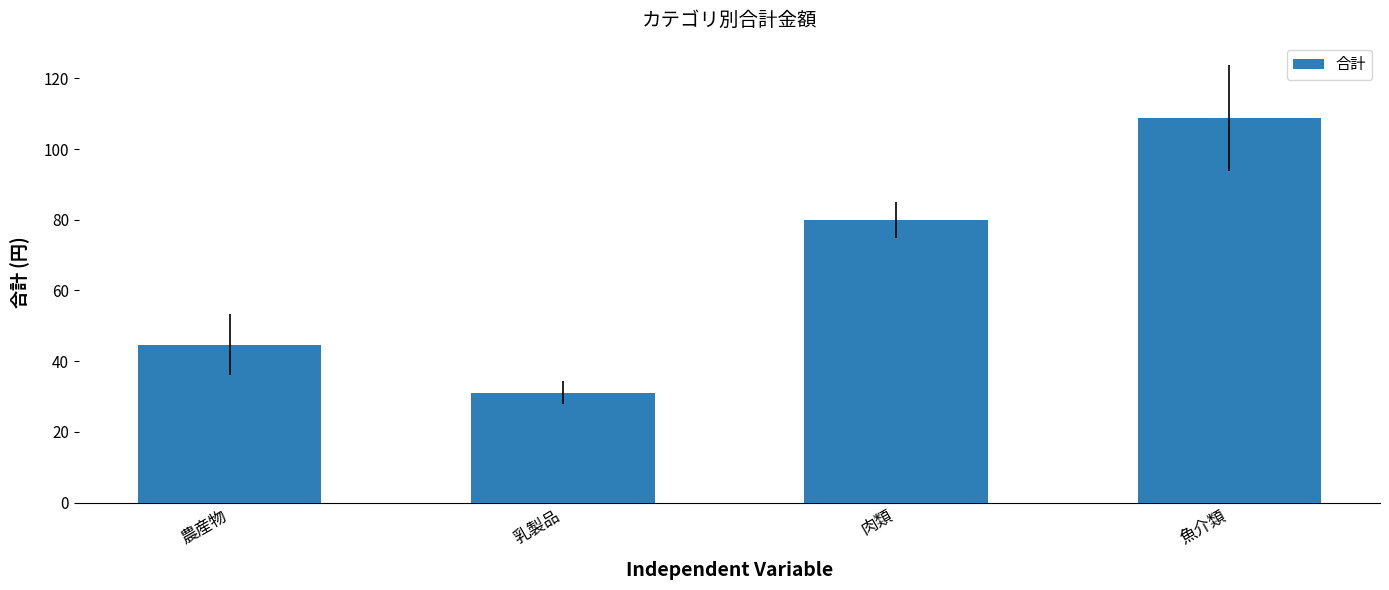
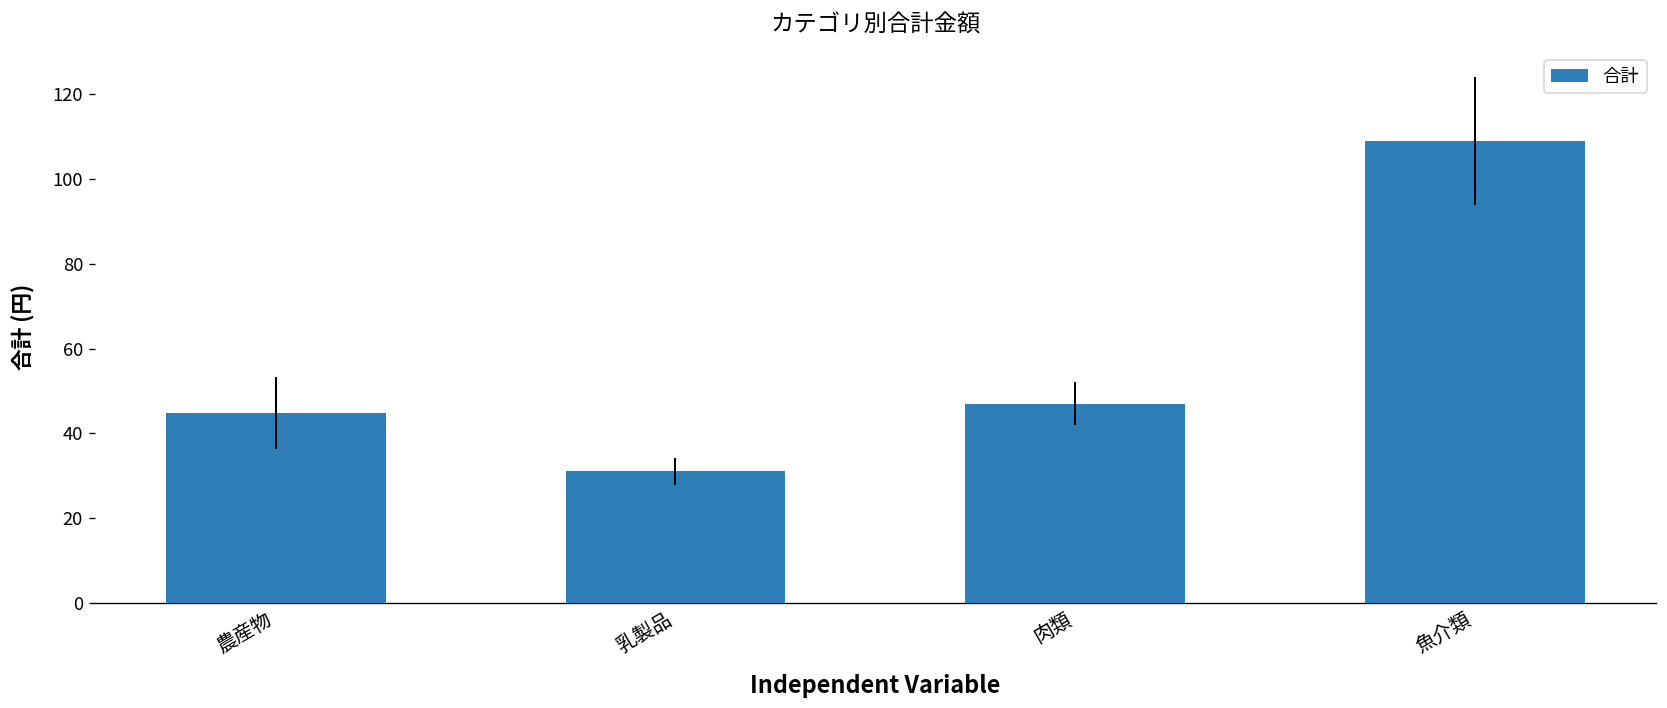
肉類: 80 -> 47
